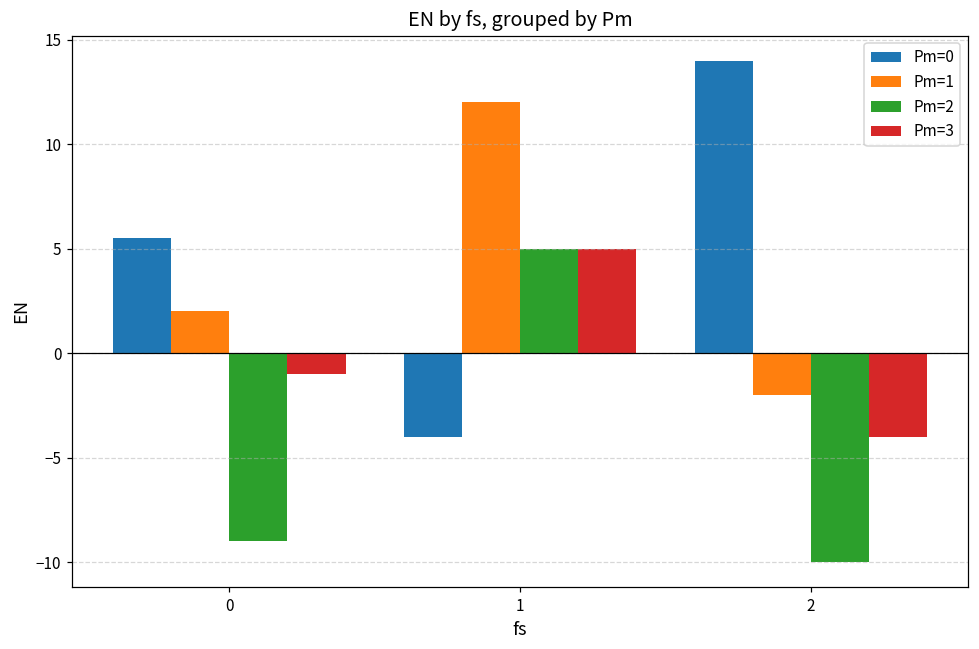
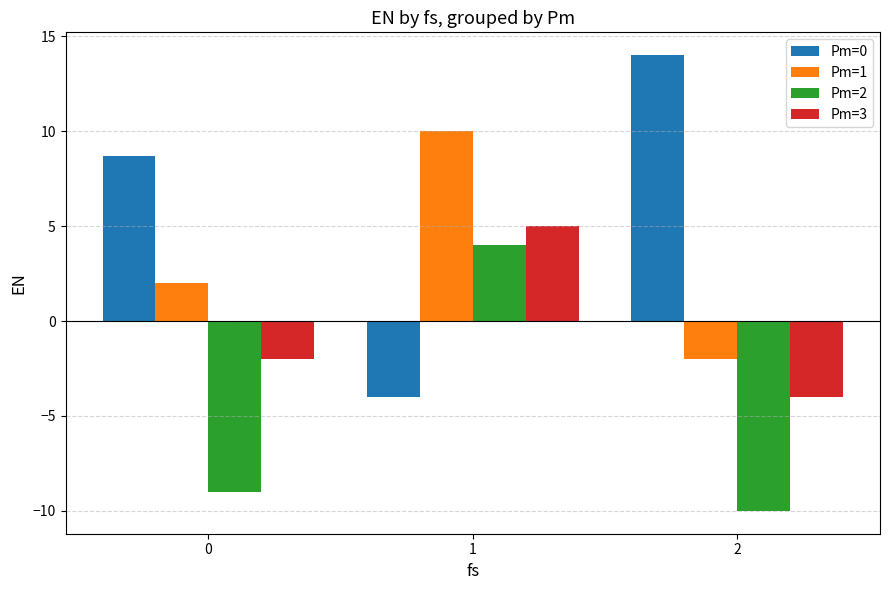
Pm=0, 0: 5.5 -> 8.7
Pm=3, 0: -1 -> -2
Pm=1, 1: 12 -> 10
Pm=2, 1: 5 -> 4
